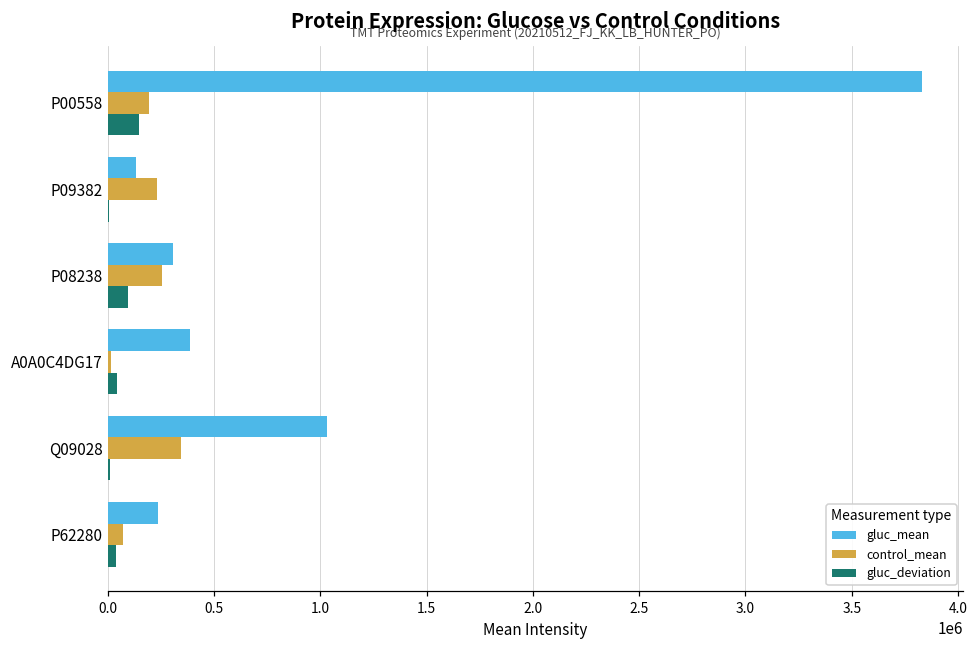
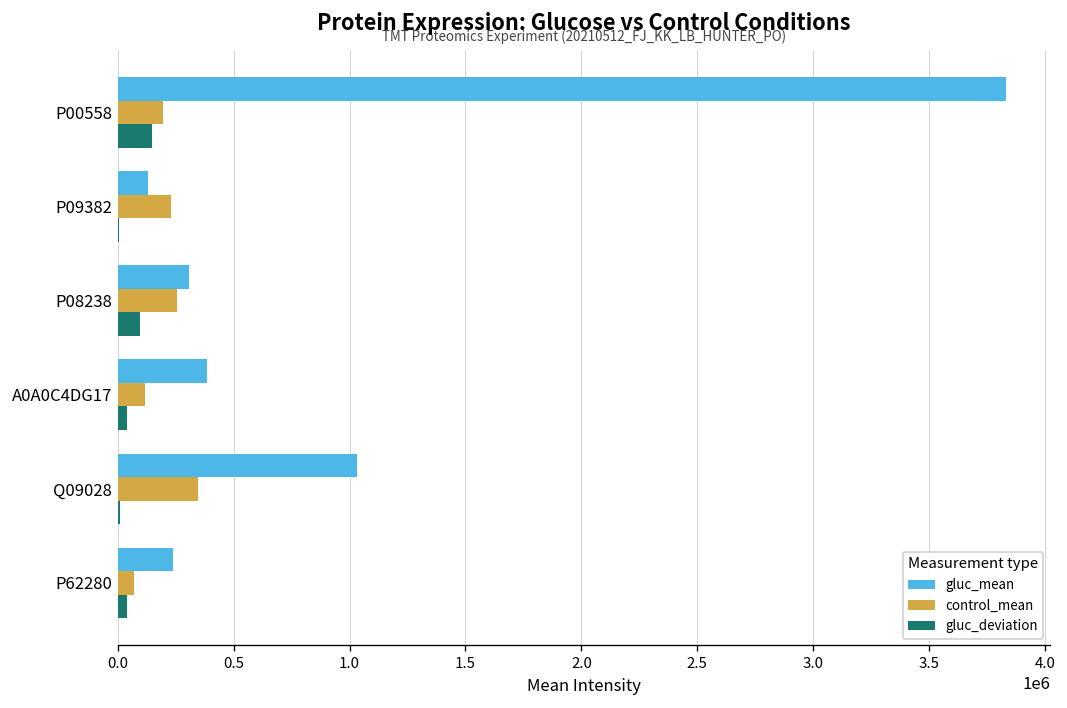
control_mean, A0A0C4DG17: 10000 -> 120000
